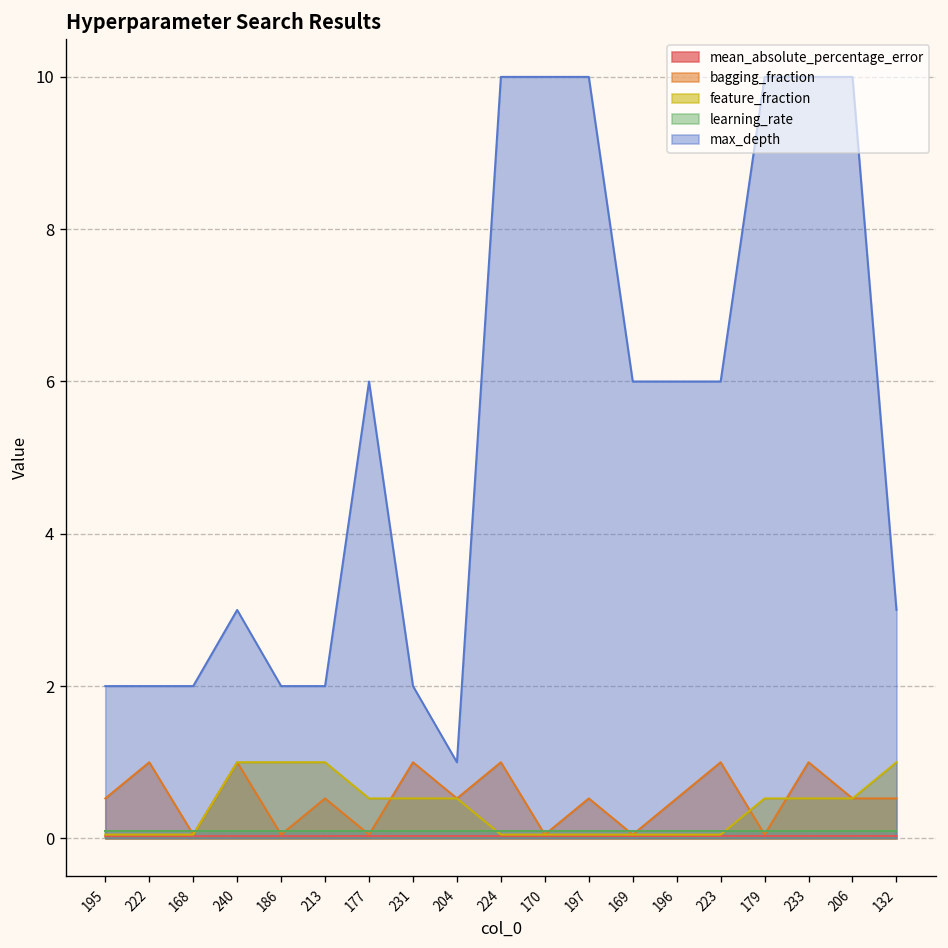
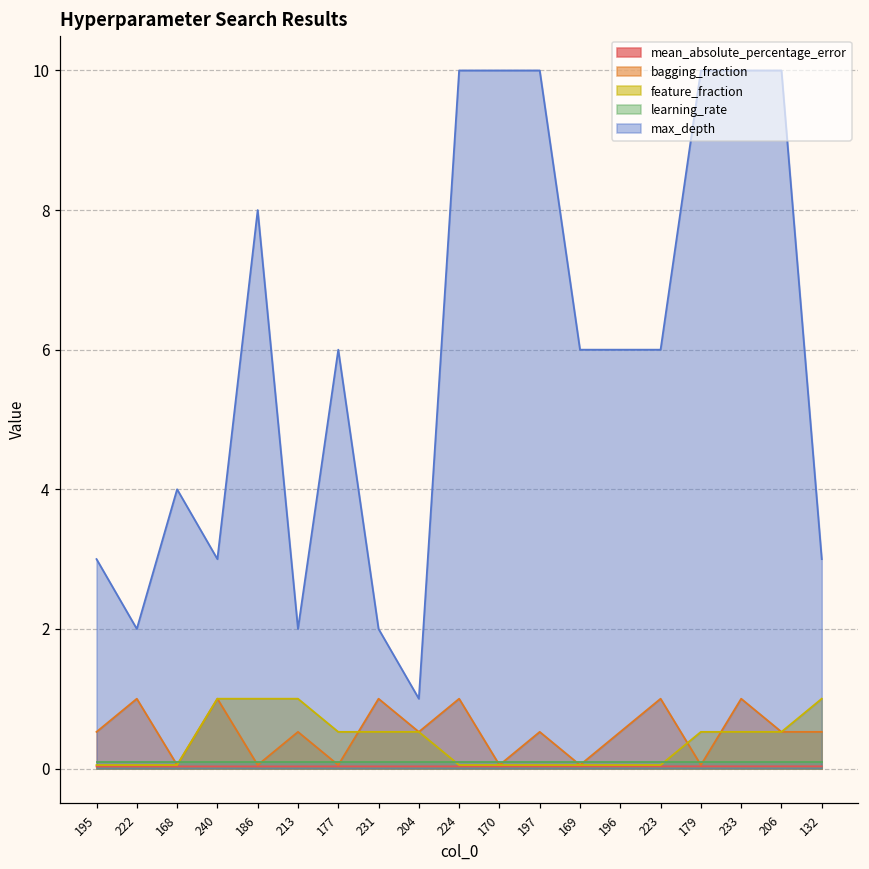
max_depth, 195: 2 -> 3
max_depth, 168: 2 -> 4
max_depth, 186: 2 -> 8
